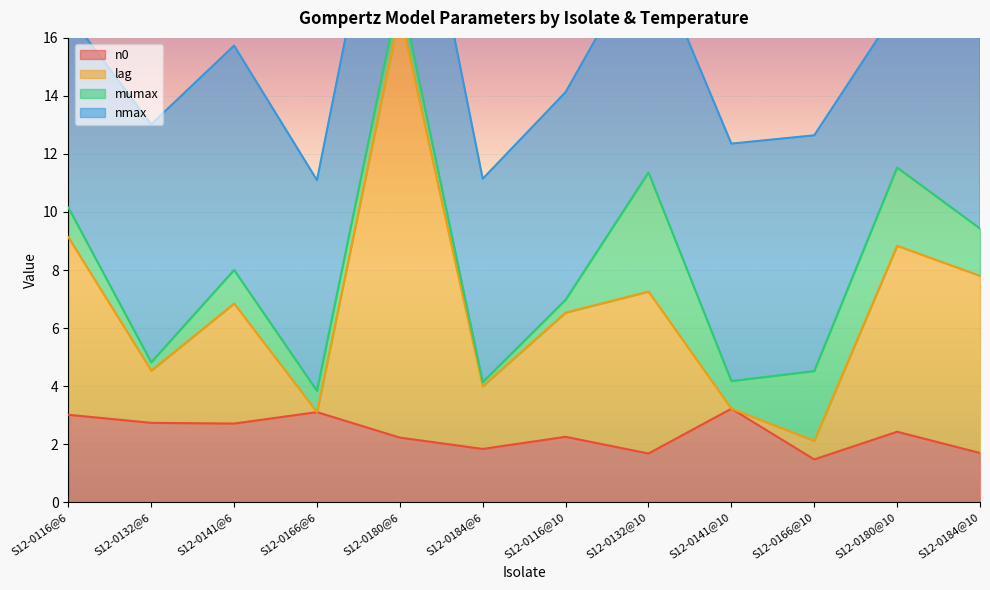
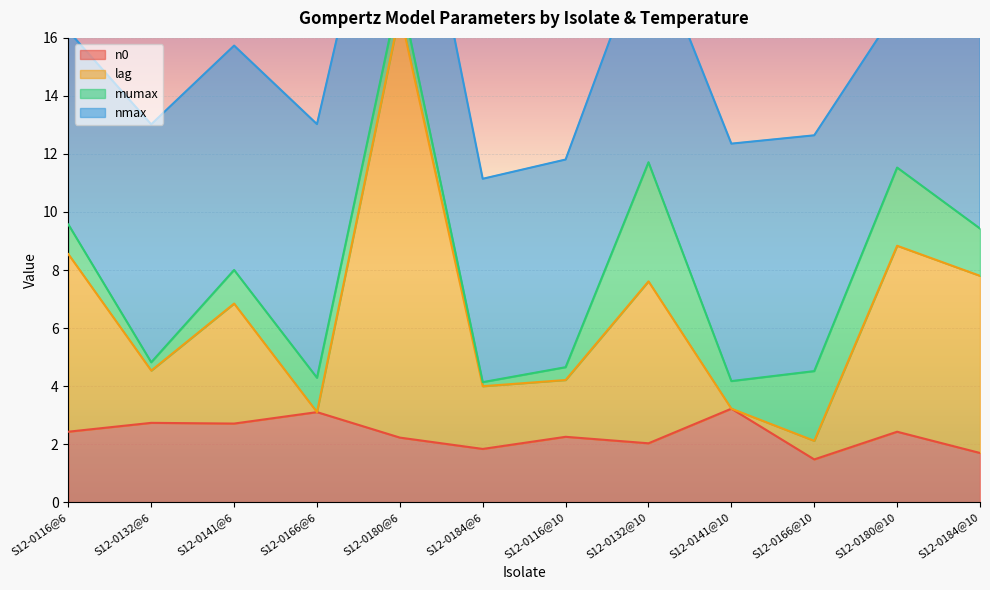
n0, S12-0116@6: 3.0 -> 2.4
mumax, S12-0166@6: 0.7 -> 1.2
nmax, S12-0166@6: 7.3 -> 8.7
lag, S12-0116@10: 4.3 -> 2.0
n0, S12-0132@10: 1.7 -> 2.0
